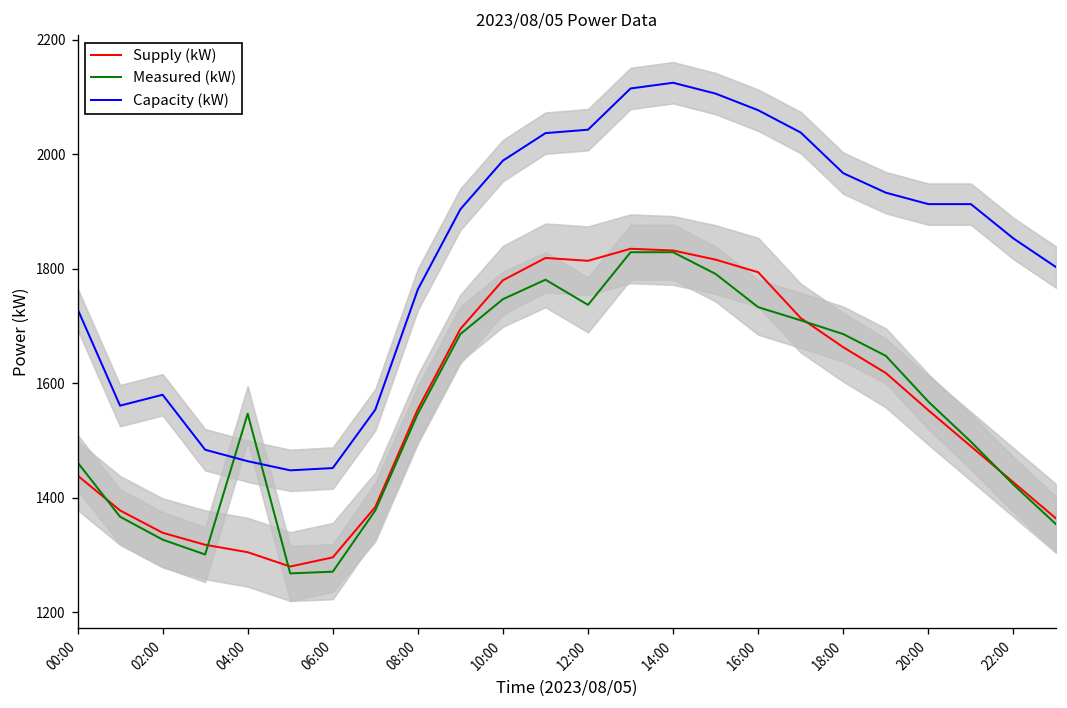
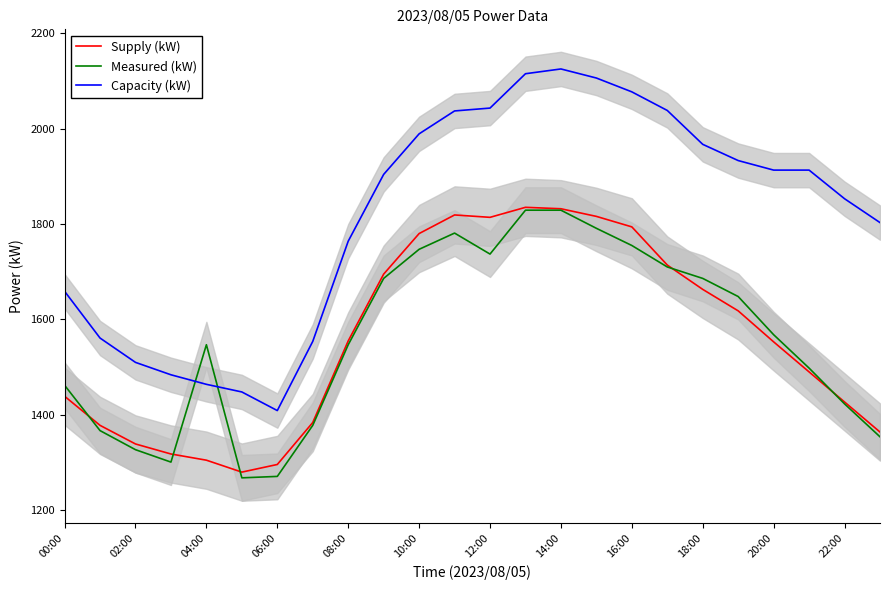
Capacity (kW), 00:00: 1730 -> 1660
Capacity (kW), 02:00: 1580 -> 1510
Capacity (kW), 06:00: 1450 -> 1410
Measured (kW), 16:00: 1730 -> 1760
